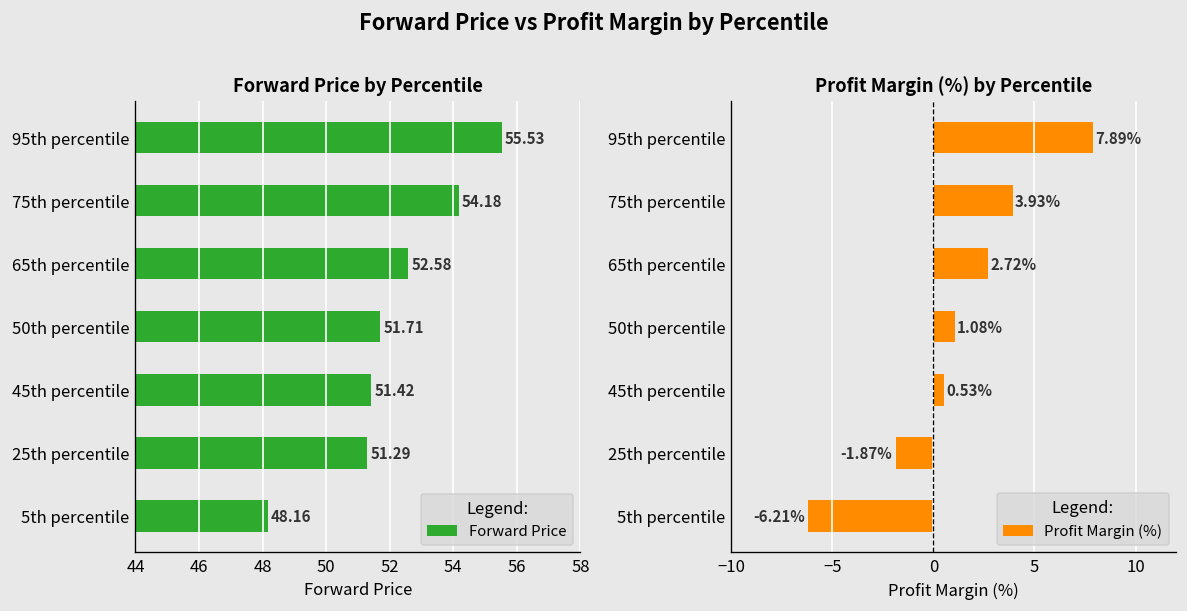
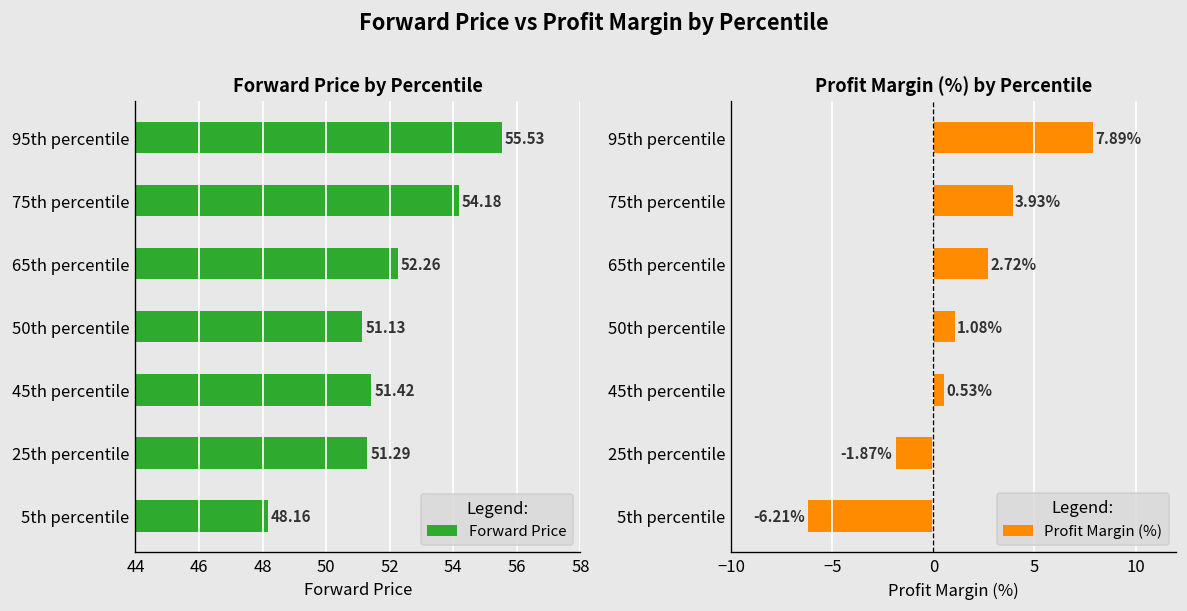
Forward Price by Percentile, 65th percentile: 52.58 -> 52.26
Forward Price by Percentile, 50th percentile: 51.71 -> 51.13
